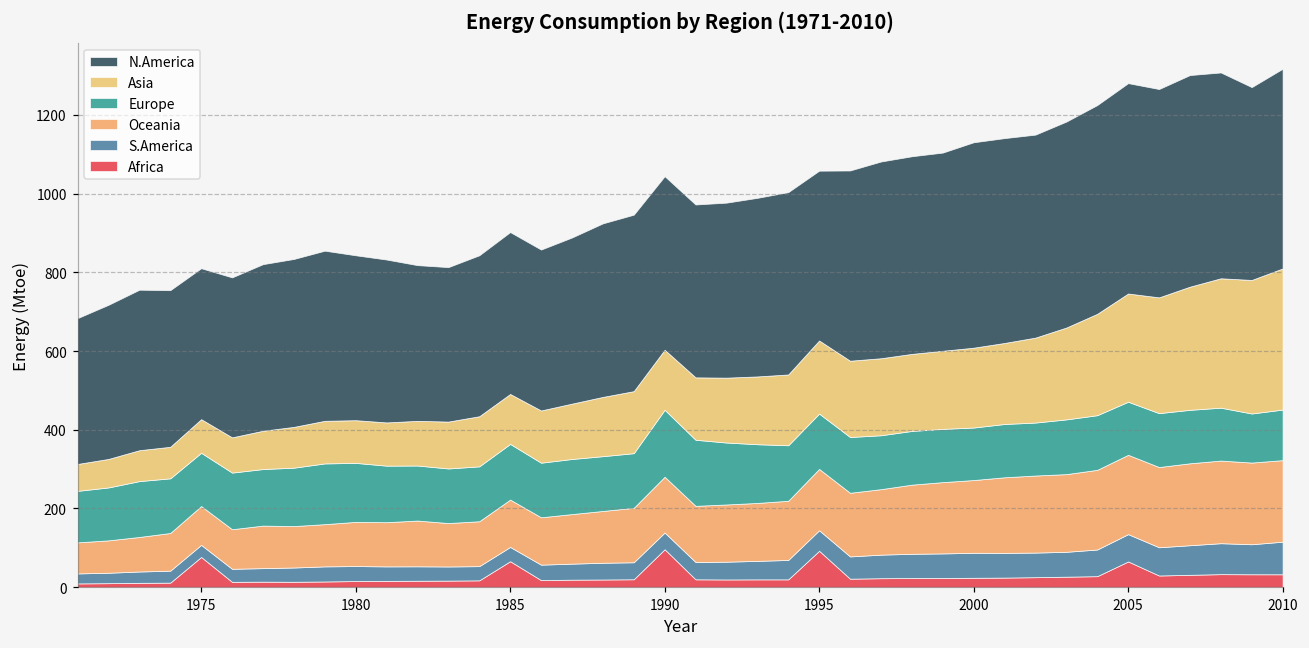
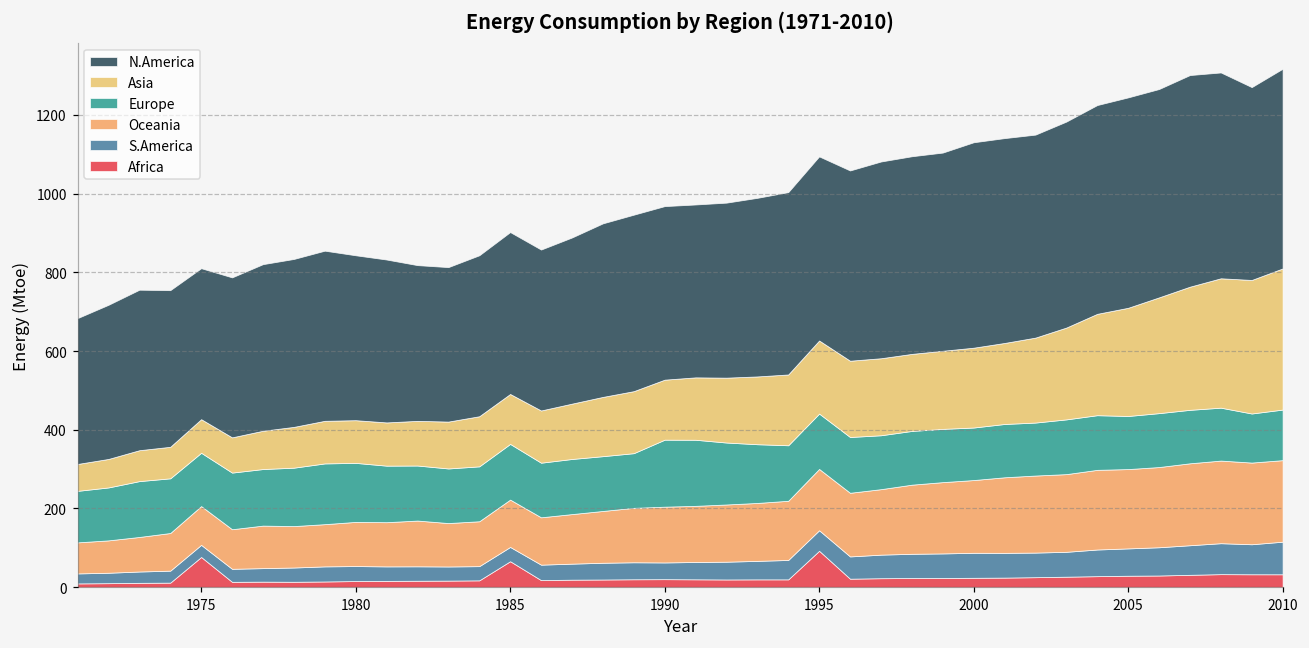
Africa, 1990: 100 -> 20
N.America, 1995: 430 -> 470
Africa, 2005: 70 -> 30
